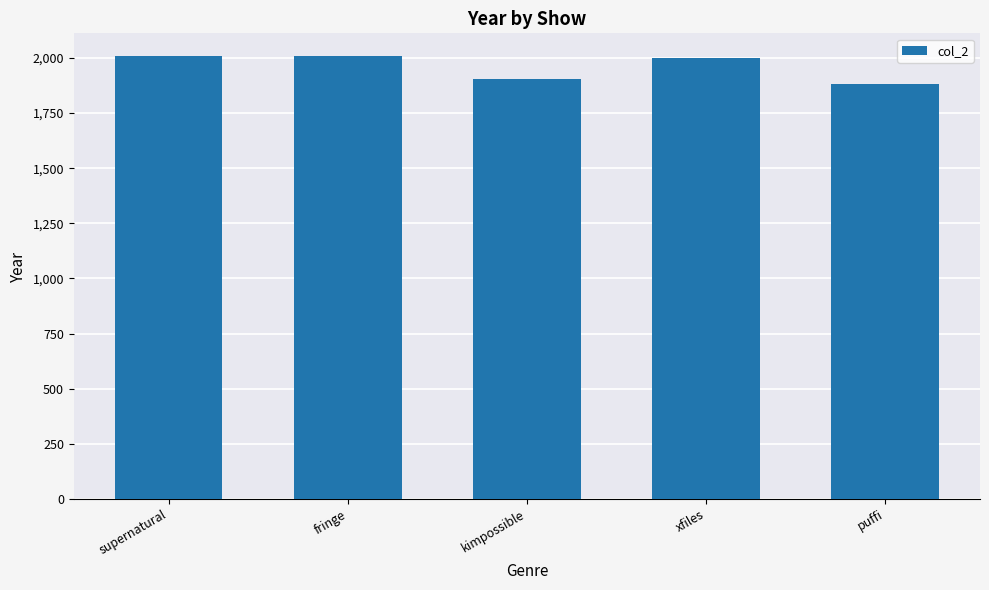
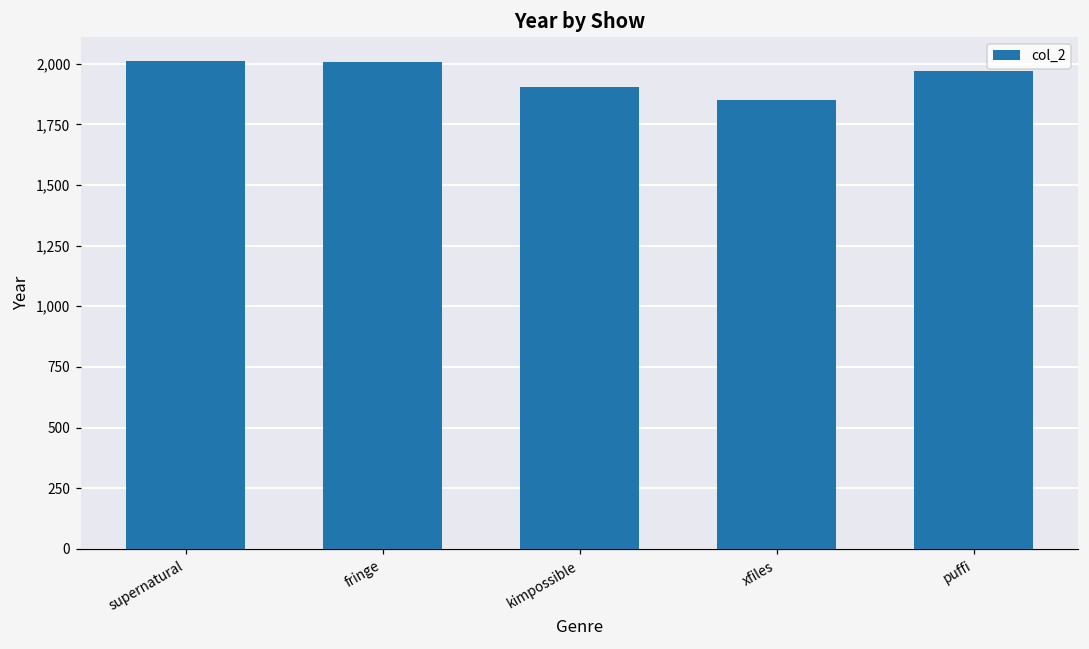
xfiles: 2,000 -> 1,850
puffi: 1,880 -> 1,970
